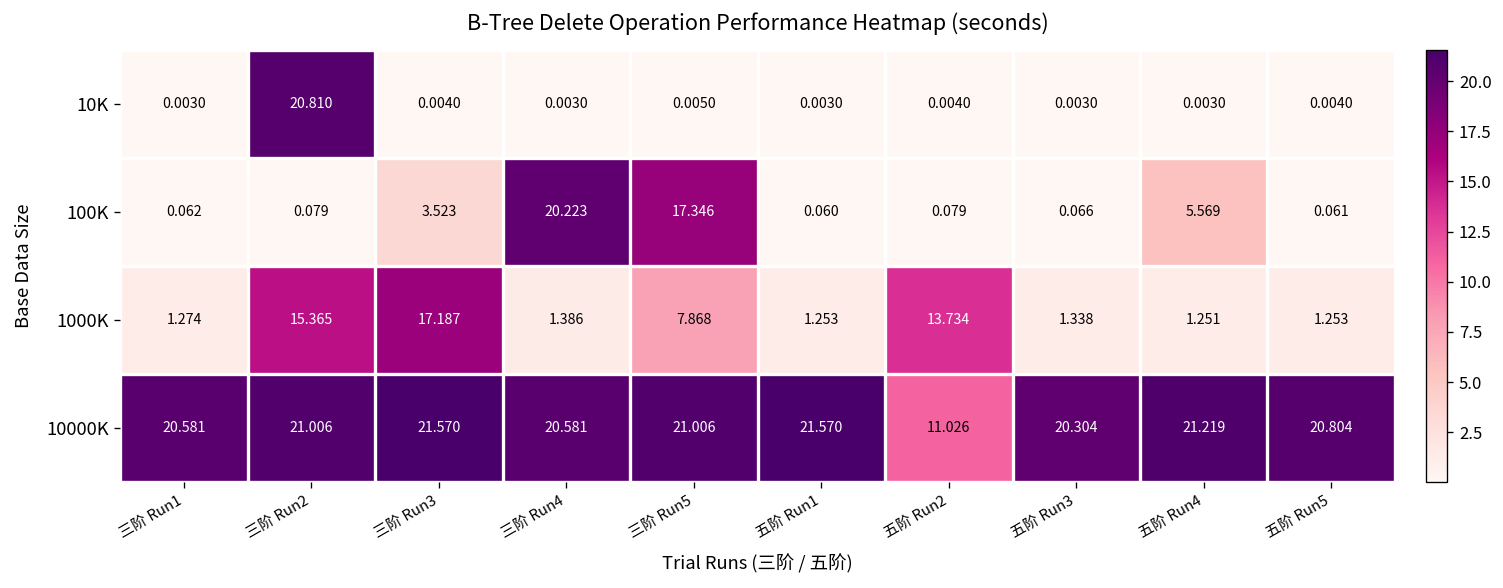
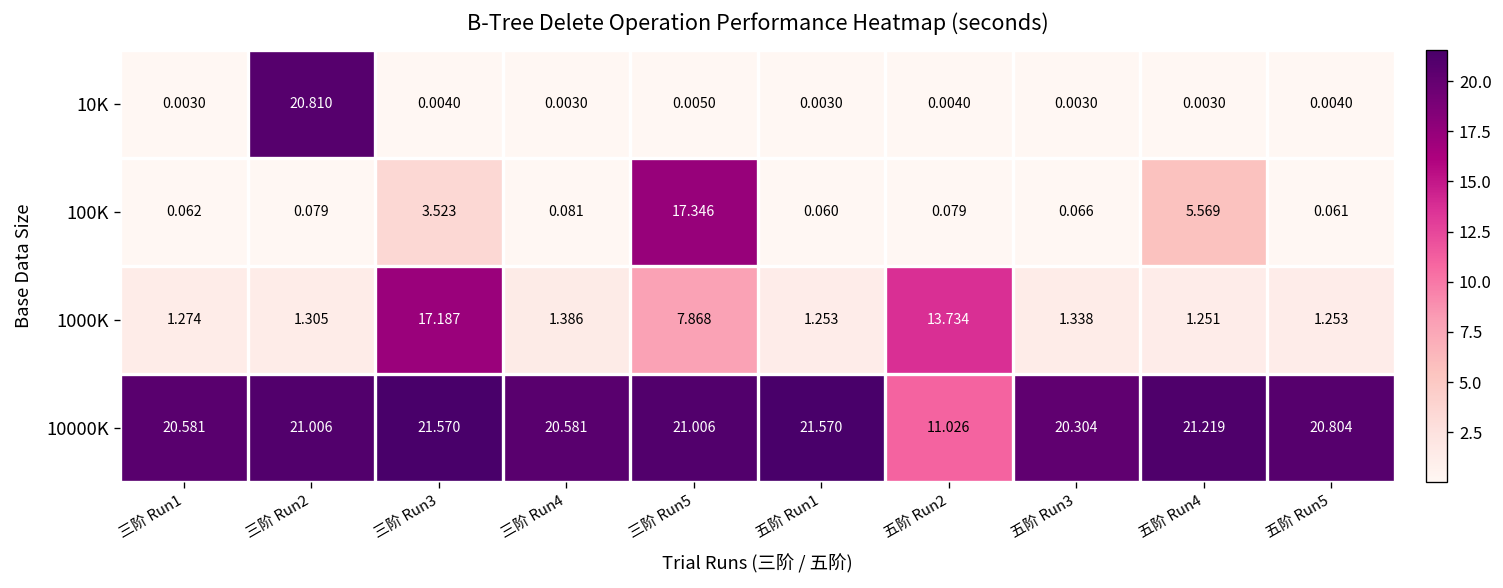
100K, 三阶 Run4: 20.223 -> 0.081
1000K, 三阶 Run2: 15.365 -> 1.305
